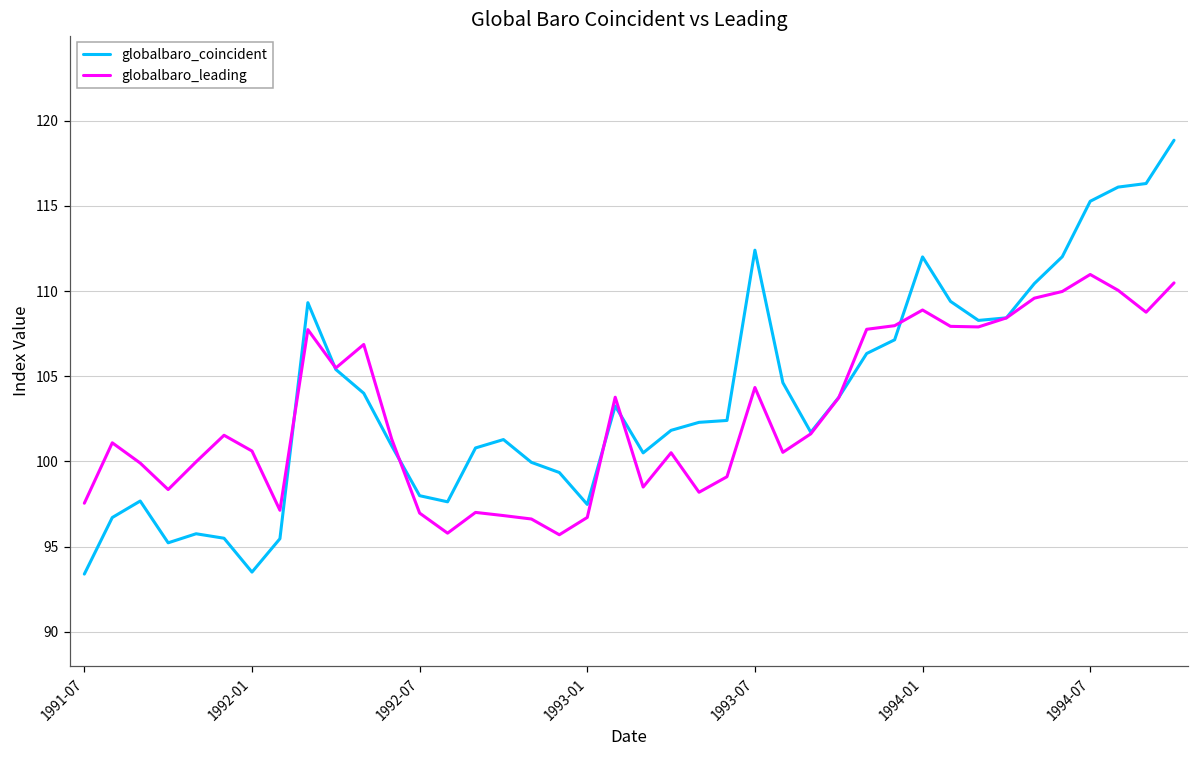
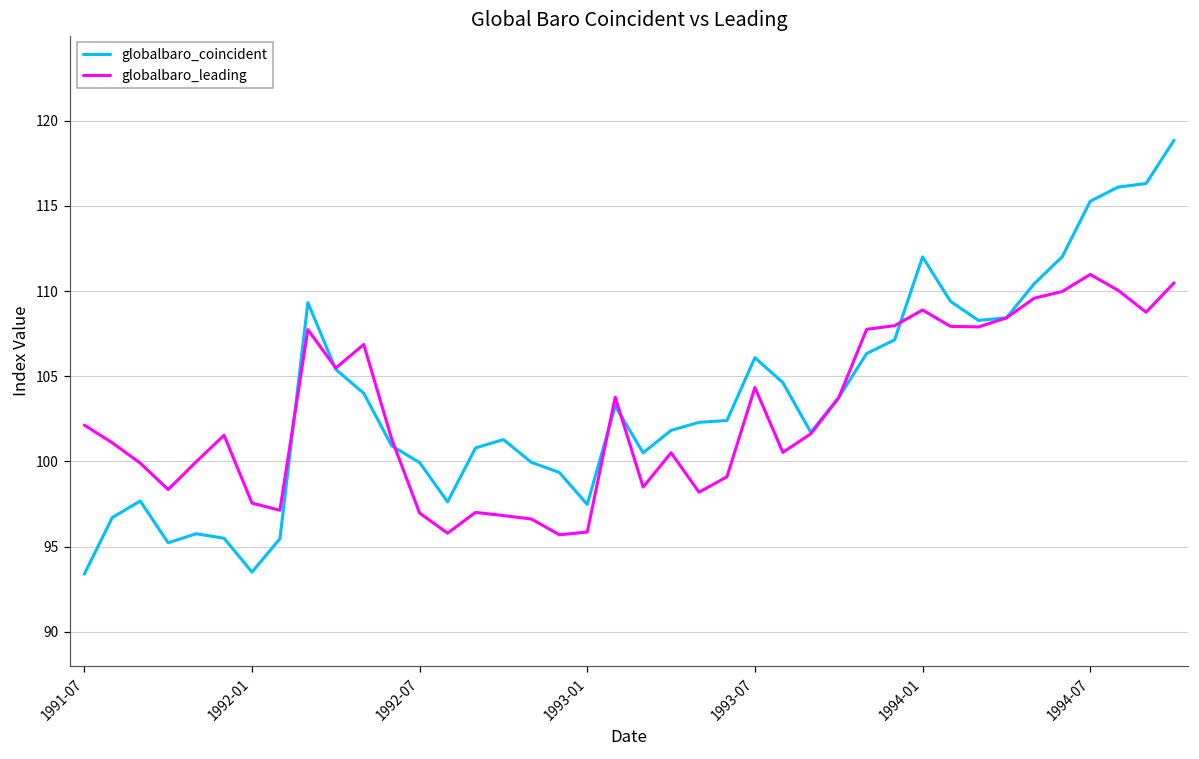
globalbaro_leading, 1991-07: 97.5 -> 102.1
globalbaro_leading, 1992-01: 100.6 -> 97.6
globalbaro_coincident, 1992-07: 98.0 -> 99.9
globalbaro_leading, 1993-01: 96.7 -> 95.8
globalbaro_coincident, 1993-07: 112.4 -> 106.1
